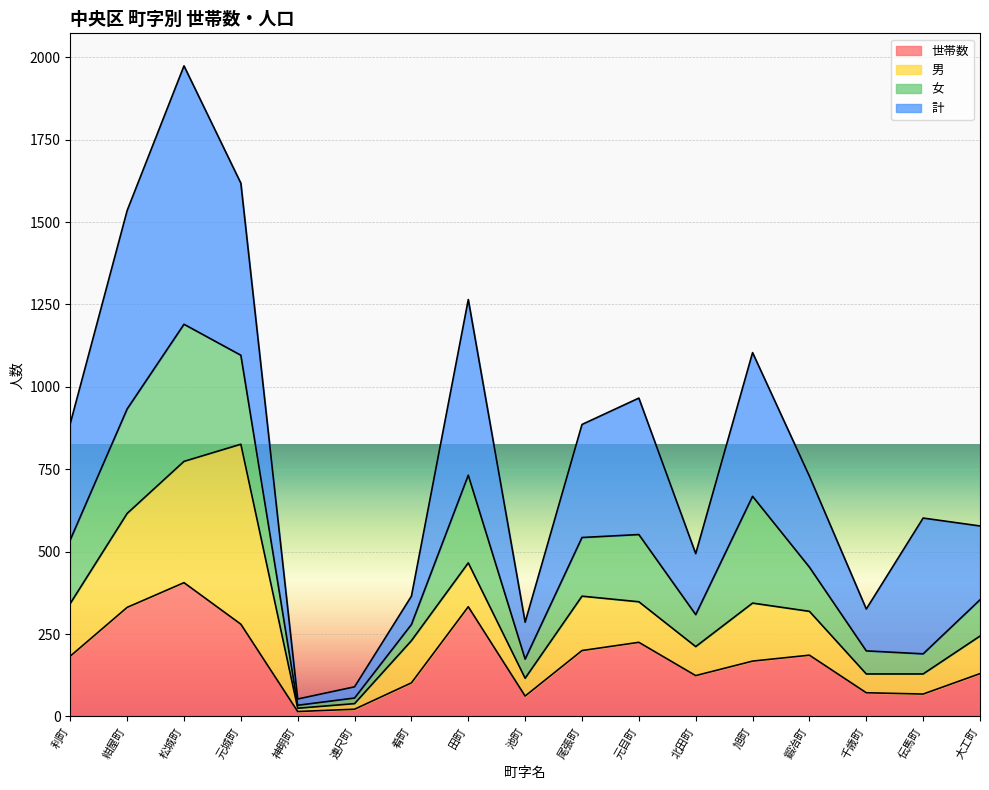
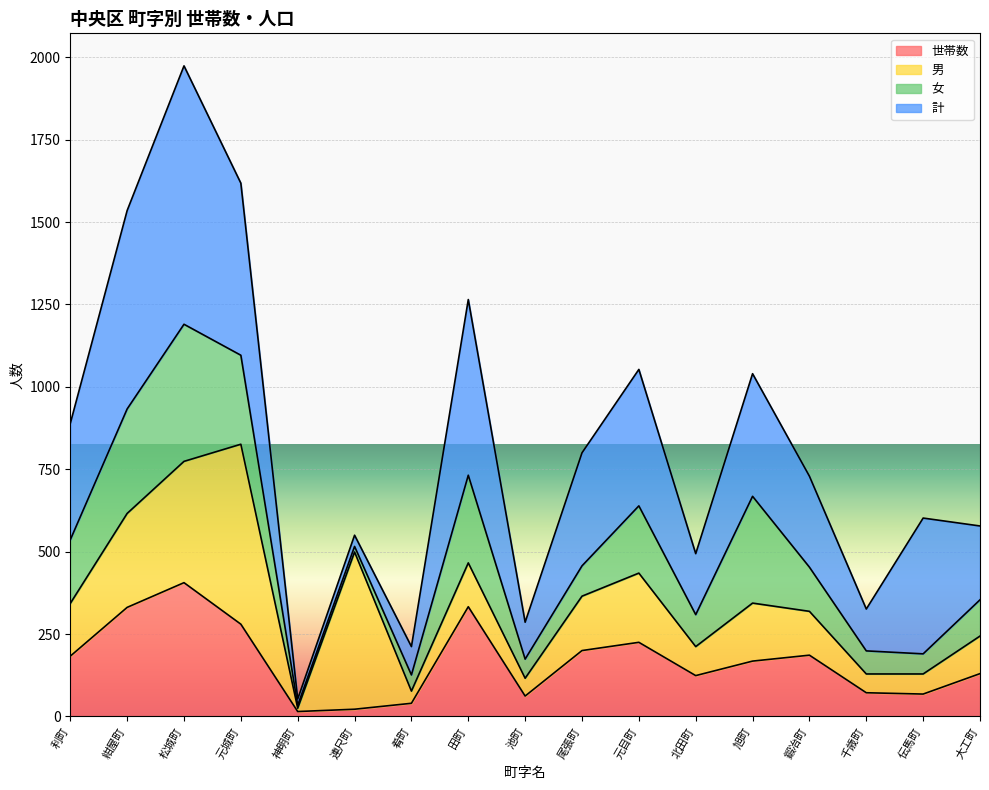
男, 連尺町: 20 -> 480
世帯数, 肴町: 100 -> 40
男, 肴町: 130 -> 40
女, 尾張町: 180 -> 90
男, 元目町: 120 -> 210
計, 旭町: 440 -> 370
